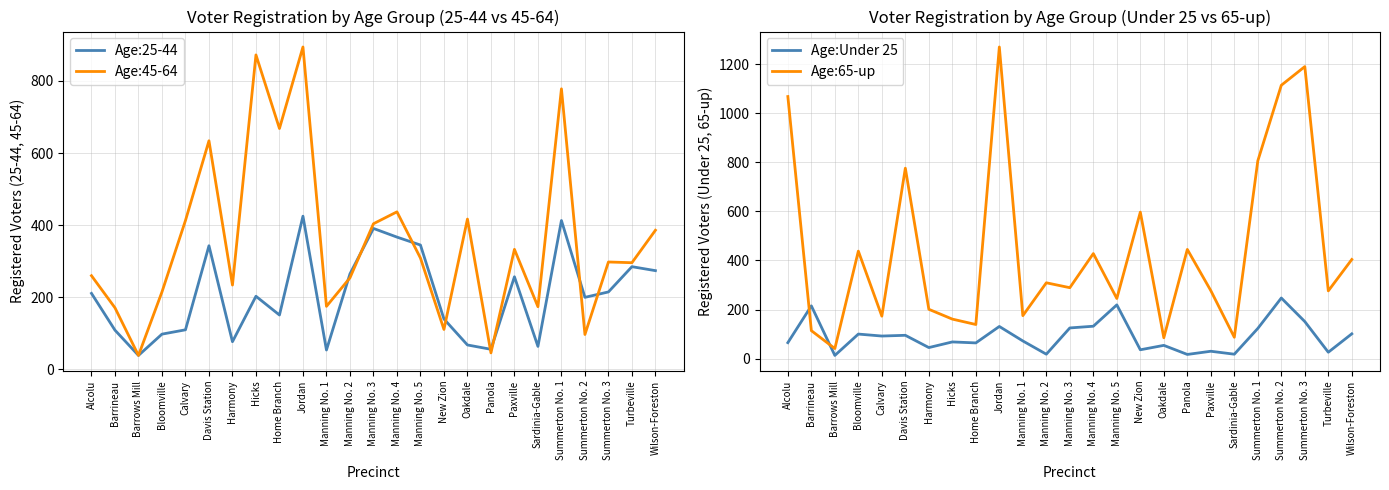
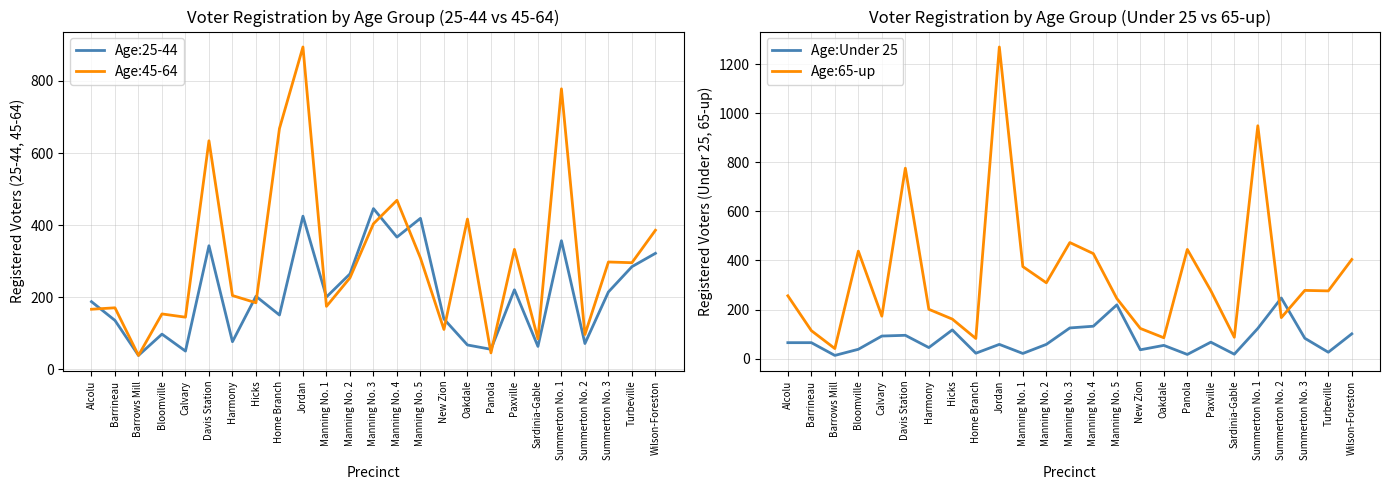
Voter Registration by Age Group (25-44 vs 45-64), Age:25-44, Alcolu: 210 -> 190
Voter Registration by Age Group (25-44 vs 45-64), Age:45-64, Alcolu: 260 -> 170
Voter Registration by Age Group (25-44 vs 45-64), Age:25-44, Barrineau: 110 -> 140
Voter Registration by Age Group (25-44 vs 45-64), Age:45-64, Bloomville: 220 -> 150
Voter Registration by Age Group (25-44 vs 45-64), Age:25-44, Calvary: 110 -> 50
Voter Registration by Age Group (25-44 vs 45-64), Age:45-64, Calvary: 410 -> 150
Voter Registration by Age Group (25-44 vs 45-64), Age:45-64, Harmony: 230 -> 210
Voter Registration by Age Group (25-44 vs 45-64), Age:45-64, Hicks: 870 -> 190
Voter Registration by Age Group (25-44 vs 45-64), Age:25-44, Manning No. 1: 50 -> 200
Voter Registration by Age Group (25-44 vs 45-64), Age:25-44, Manning No. 3: 390 -> 450
Voter Registration by Age Group (25-44 vs 45-64), Age:45-64, Manning No. 4: 440 -> 470
Voter Registration by Age Group (25-44 vs 45-64), Age:25-44, Manning No. 5: 350 -> 420
Voter Registration by Age Group (25-44 vs 45-64), Age:25-44, Paxville: 260 -> 220
Voter Registration by Age Group (25-44 vs 45-64), Age:45-64, Sardinia-Gable: 170 -> 90
Voter Registration by Age Group (25-44 vs 45-64), Age:25-44, Summerton No. 1: 410 -> 360
Voter Registration by Age Group (25-44 vs 45-64), Age:25-44, Summerton No. 2: 200 -> 70
Voter Registration by Age Group (25-44 vs 45-64), Age:25-44, Wilson-Foreston: 270 -> 320
Voter Registration by Age Group (Under 25 vs 65-up), Age:65-up, Alcolu: 1070 -> 260
Voter Registration by Age Group (Under 25 vs 65-up), Age:Under 25, Barrineau: 220 -> 70
Voter Registration by Age Group (Under 25 vs 65-up), Age:Under 25, Bloomville: 100 -> 40
Voter Registration by Age Group (Under 25 vs 65-up), Age:Under 25, Hicks: 70 -> 120
Voter Registration by Age Group (Under 25 vs 65-up), Age:Under 25, Home Branch: 60 -> 20
Voter Registration by Age Group (Under 25 vs 65-up), Age:65-up, Home Branch: 140 -> 80
Voter Registration by Age Group (Under 25 vs 65-up), Age:Under 25, Jordan: 130 -> 60
Voter Registration by Age Group (Under 25 vs 65-up), Age:Under 25, Manning No. 1: 70 -> 20
Voter Registration by Age Group (Under 25 vs 65-up), Age:65-up, Manning No. 1: 180 -> 380
Voter Registration by Age Group (Under 25 vs 65-up), Age:Under 25, Manning No. 2: 20 -> 60
Voter Registration by Age Group (Under 25 vs 65-up), Age:65-up, Manning No. 3: 290 -> 470
Voter Registration by Age Group (Under 25 vs 65-up), Age:65-up, New Zion: 600 -> 120
Voter Registration by Age Group (Under 25 vs 65-up), Age:Under 25, Paxville: 30 -> 70
Voter Registration by Age Group (Under 25 vs 65-up), Age:65-up, Summerton No. 1: 810 -> 950
Voter Registration by Age Group (Under 25 vs 65-up), Age:65-up, Summerton No. 2: 1110 -> 170
Voter Registration by Age Group (Under 25 vs 65-up), Age:Under 25, Summerton No. 3: 150 -> 80
Voter Registration by Age Group (Under 25 vs 65-up), Age:65-up, Summerton No. 3: 1190 -> 280
